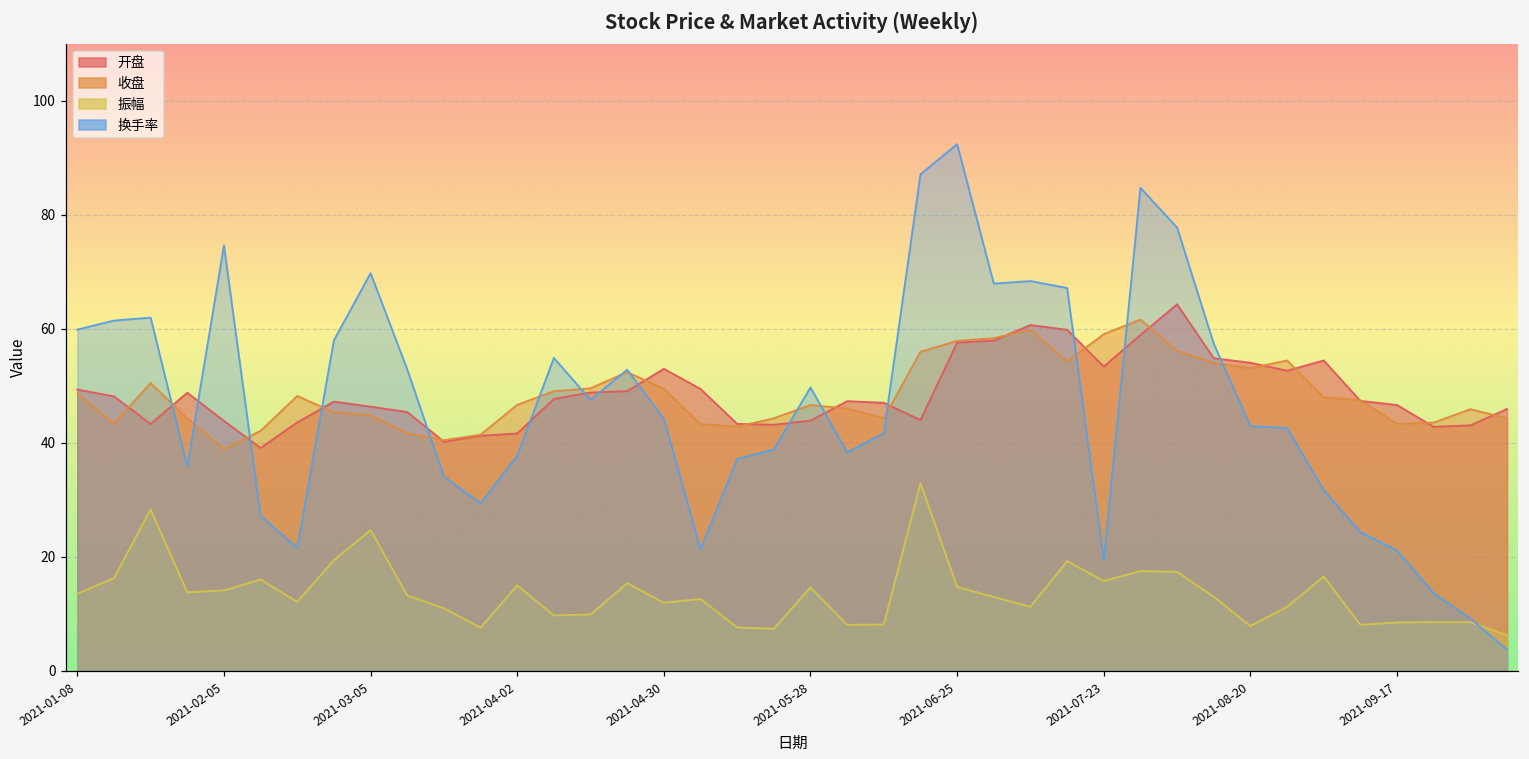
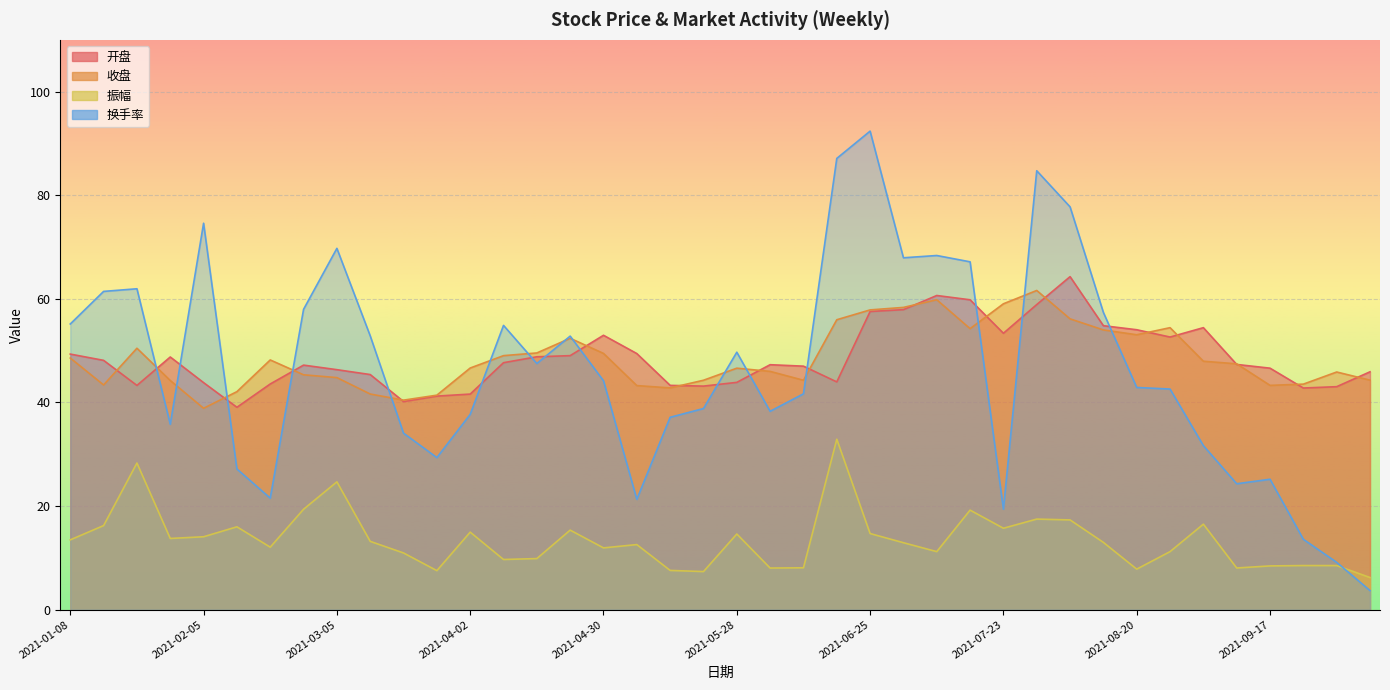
换手率, 2021-01-08: 60 -> 55
换手率, 2021-09-17: 21 -> 25
